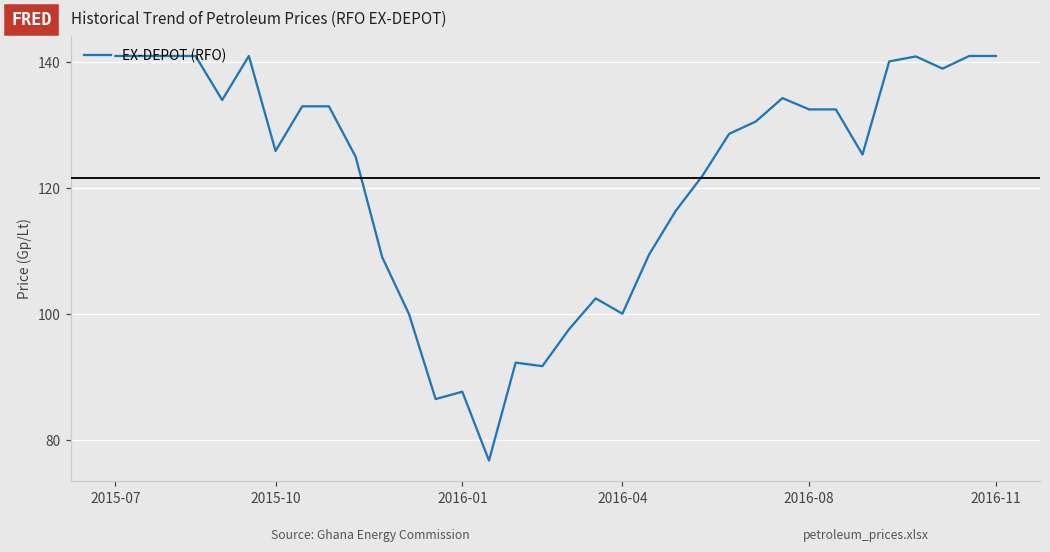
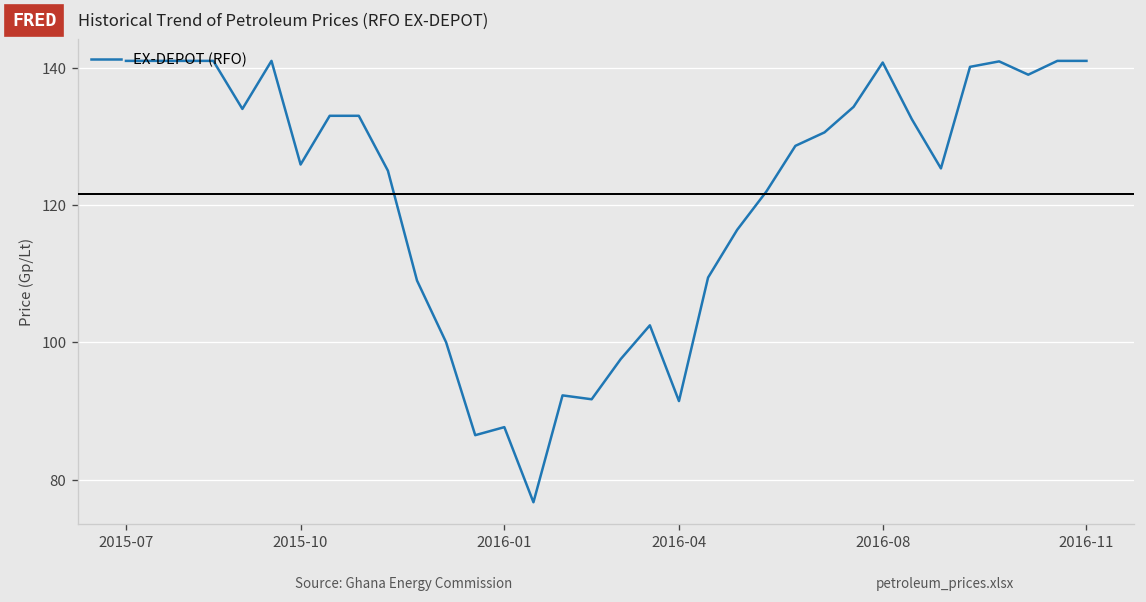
2016-04: 100 -> 91
2016-08: 133 -> 141
